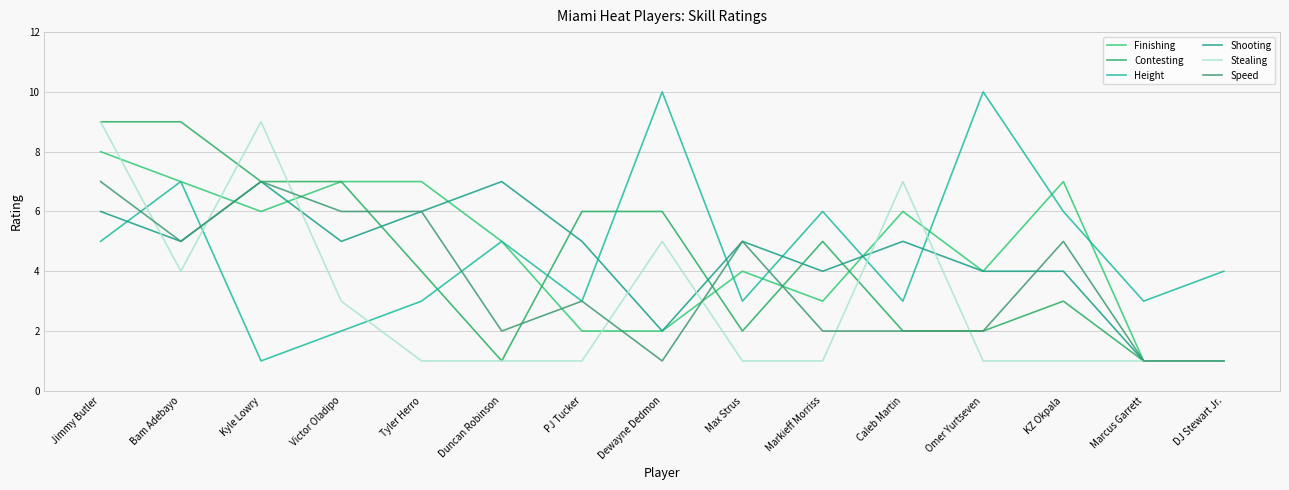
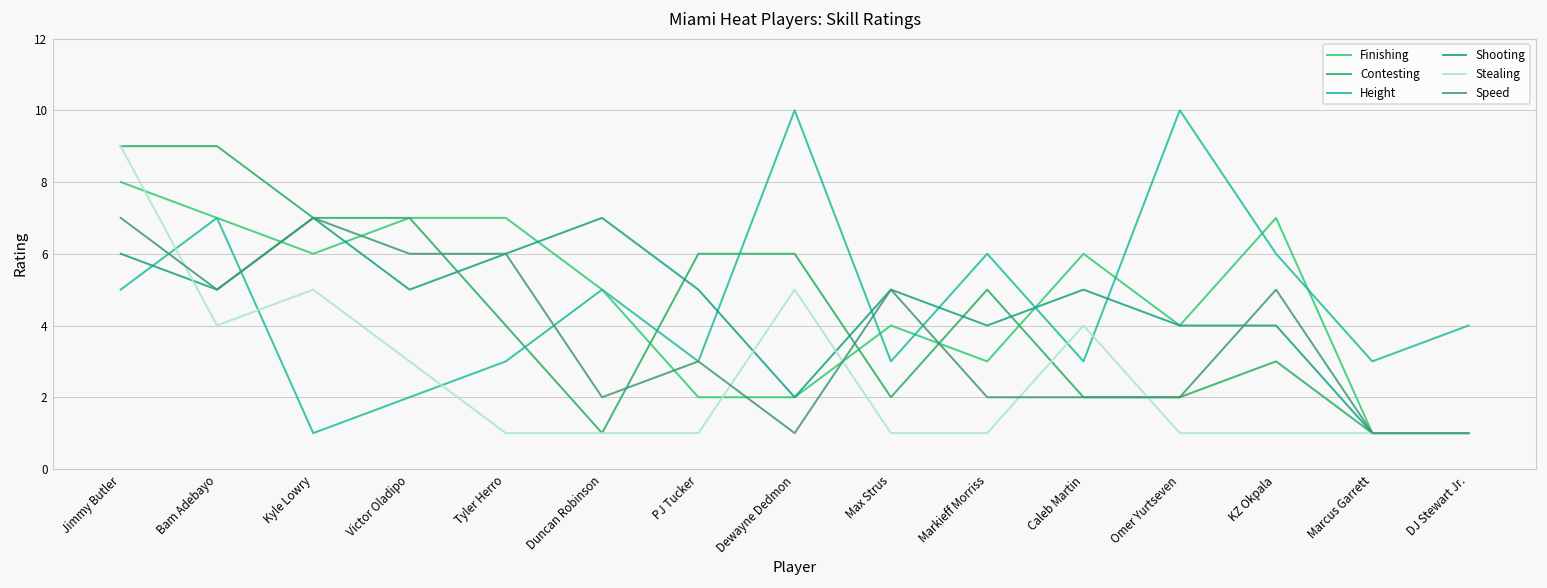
Stealing, Kyle Lowry: 9 -> 5
Stealing, Caleb Martin: 7 -> 4
